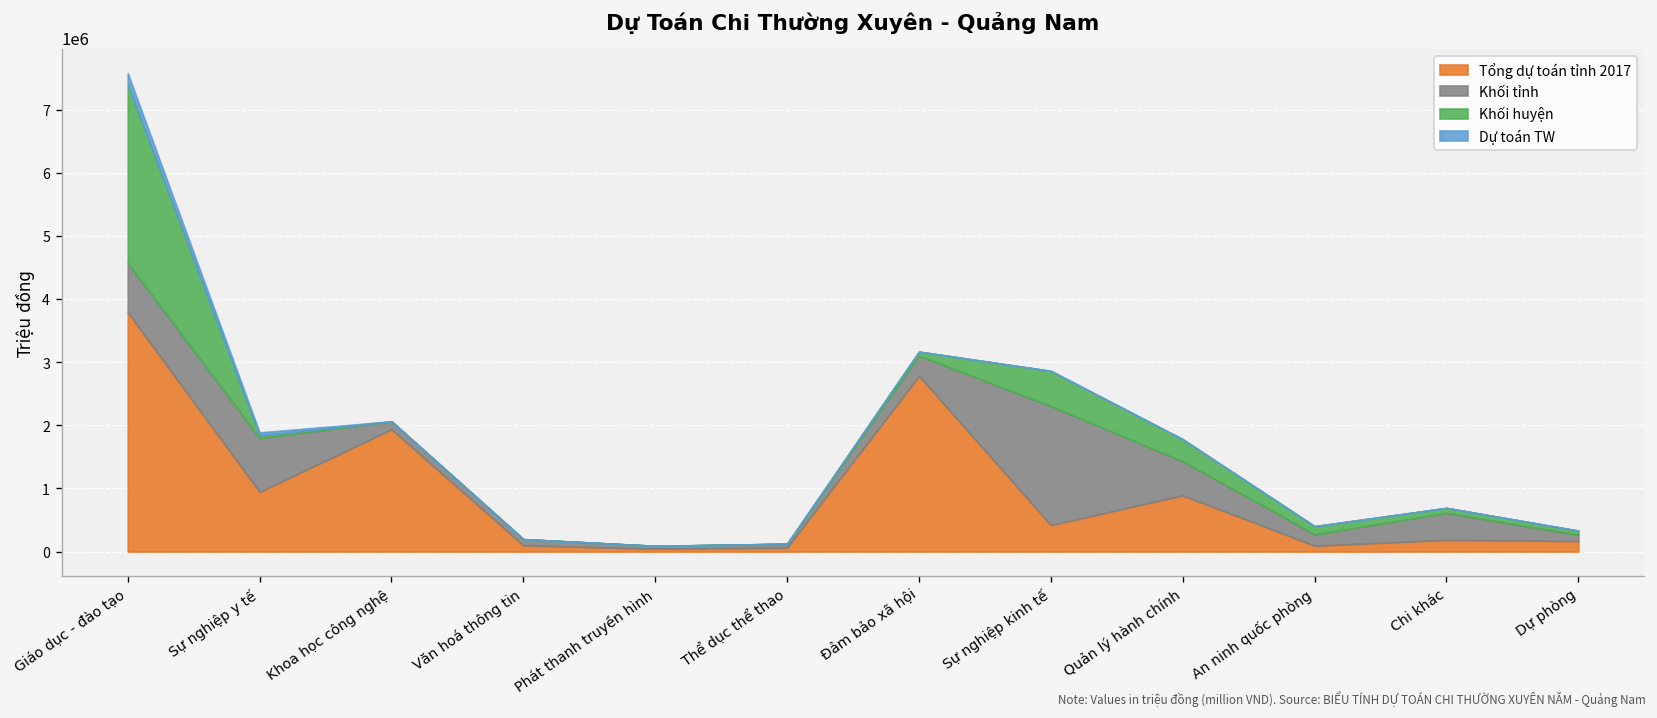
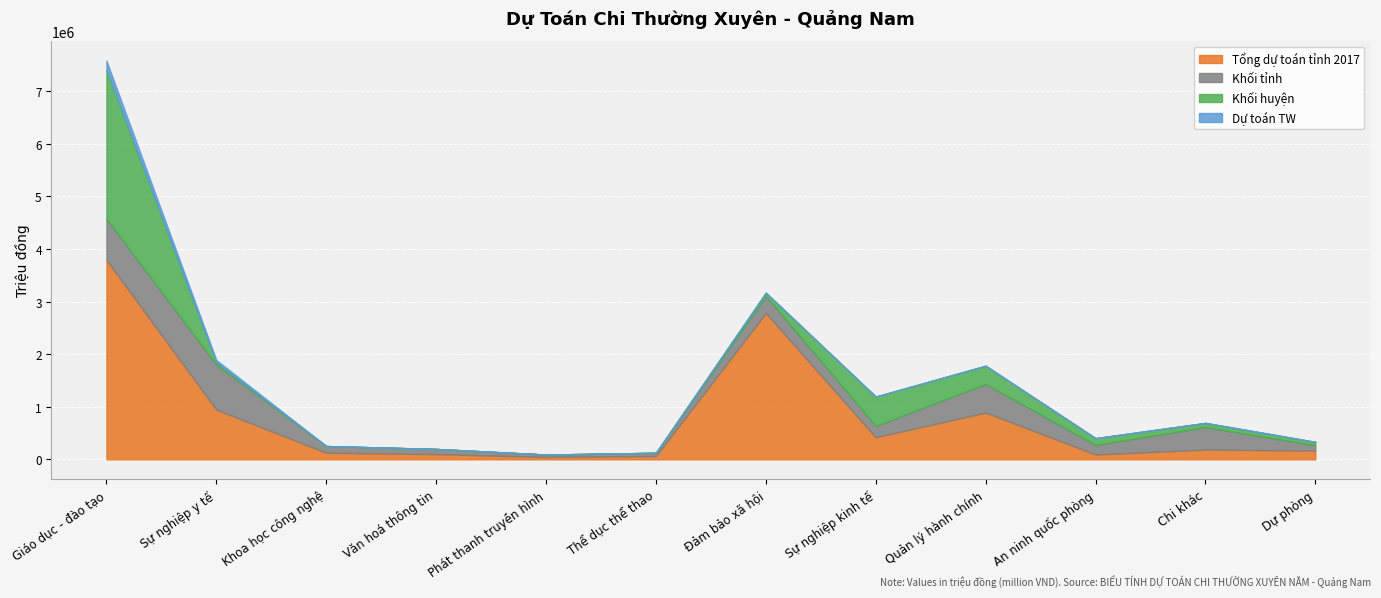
Tổng dự toán tỉnh 2017, Khoa học công nghệ: 1900000 -> 100000
Khối tỉnh, Sự nghiệp kinh tế: 1900000 -> 200000
